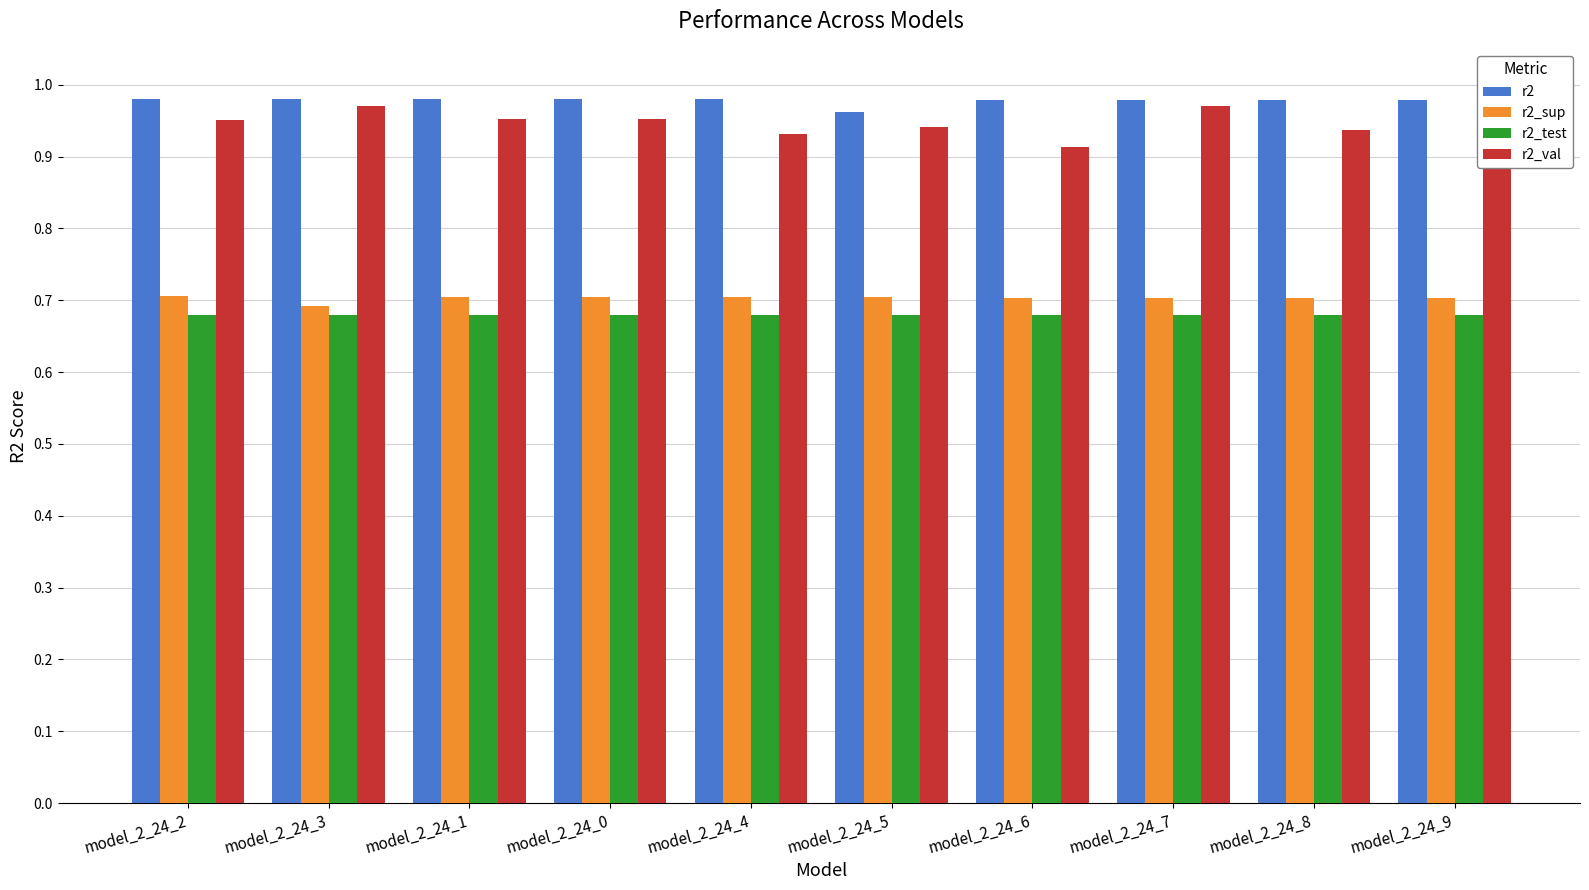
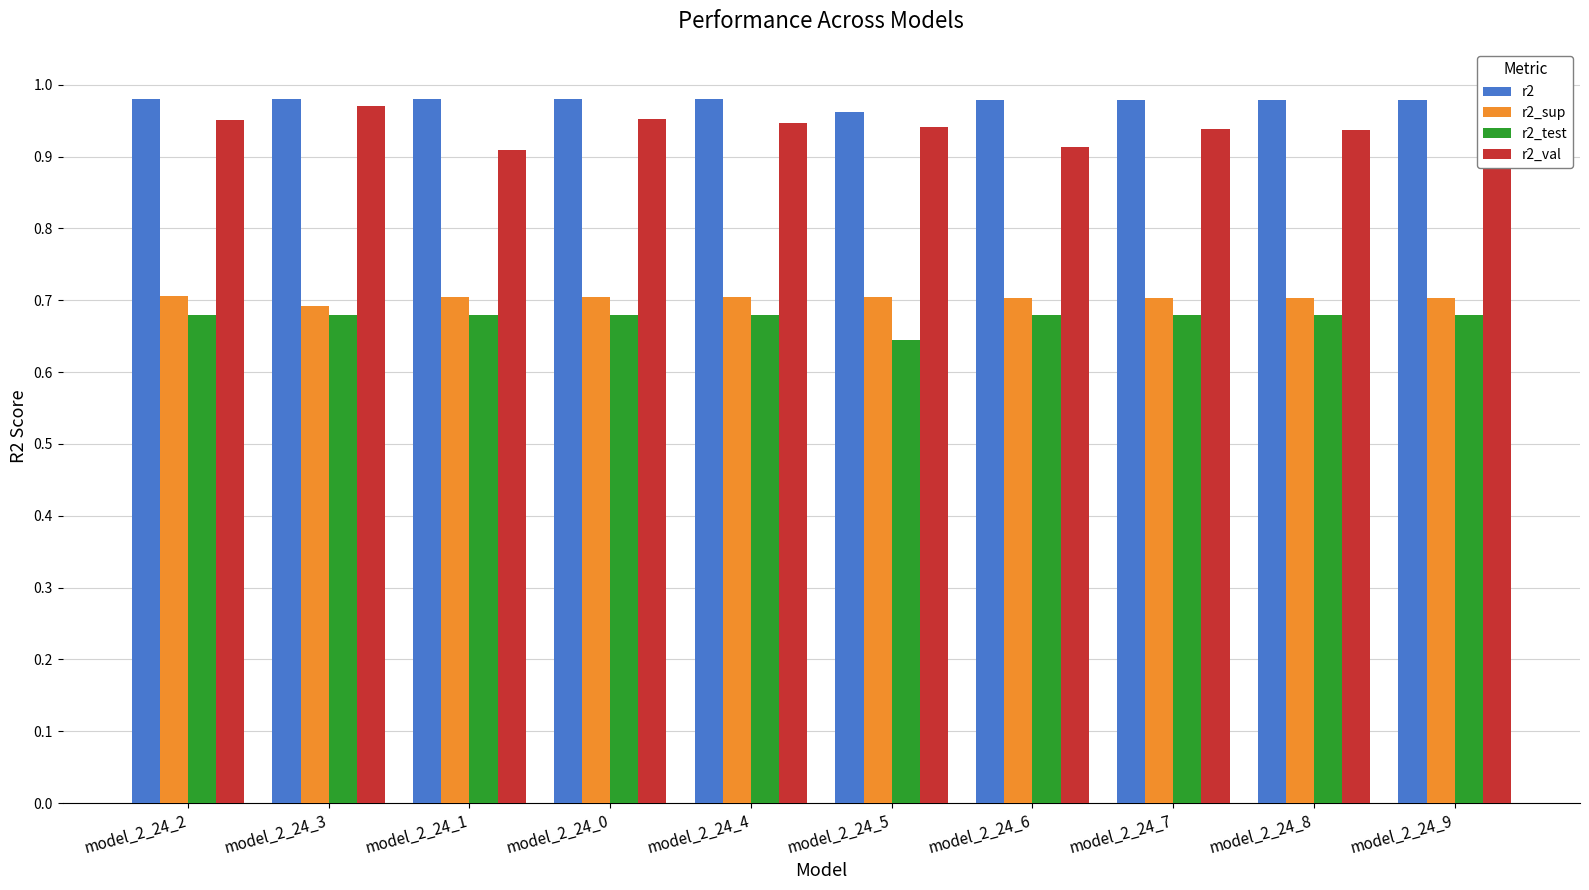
r2_val, model_2_24_1: 0.95 -> 0.91
r2_val, model_2_24_4: 0.93 -> 0.95
r2_test, model_2_24_5: 0.68 -> 0.65
r2_val, model_2_24_7: 0.97 -> 0.94
